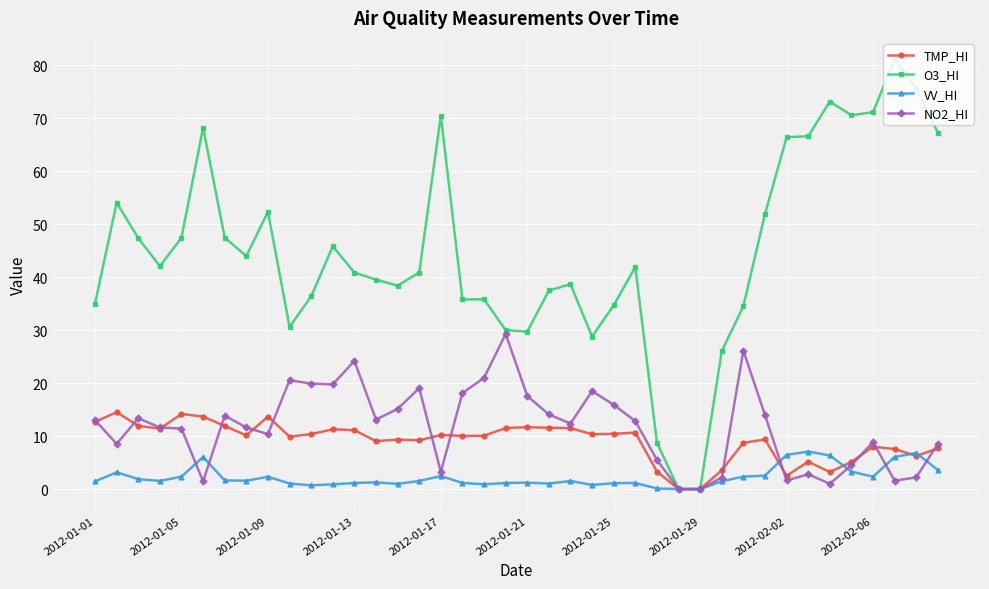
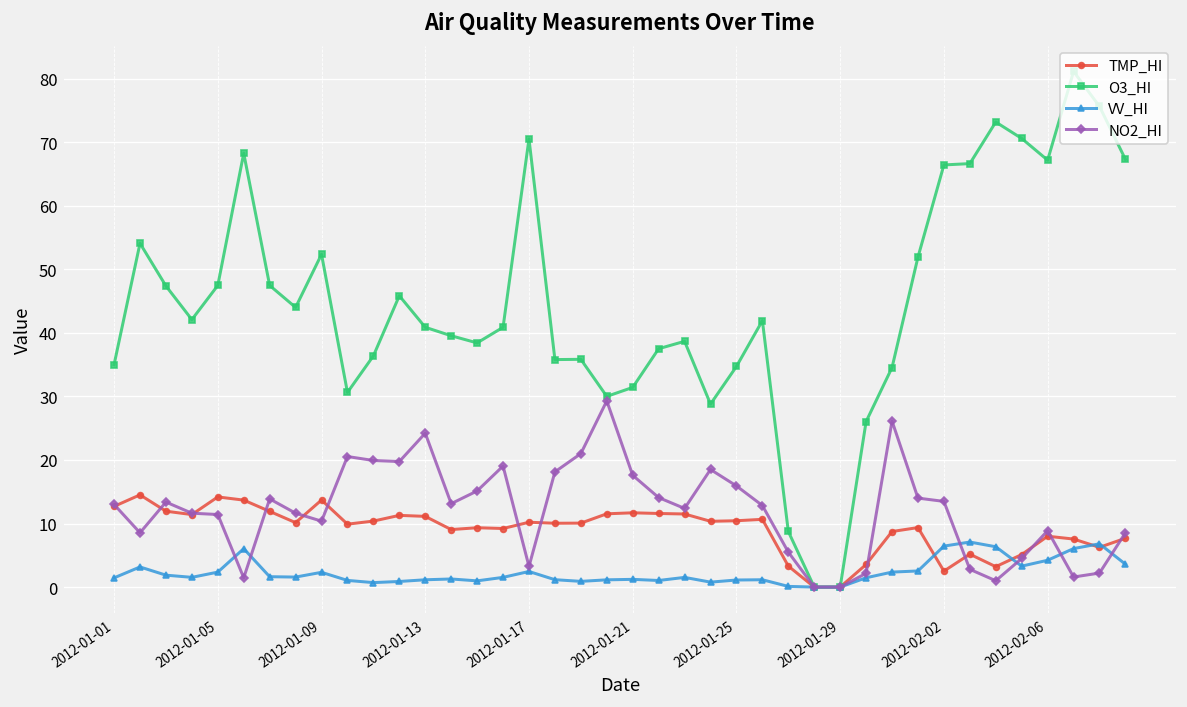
O3_HI, 2012-01-21: 30 -> 31
NO2_HI, 2012-02-02: 2 -> 13
O3_HI, 2012-02-06: 71 -> 67
VV_HI, 2012-02-06: 2 -> 4
